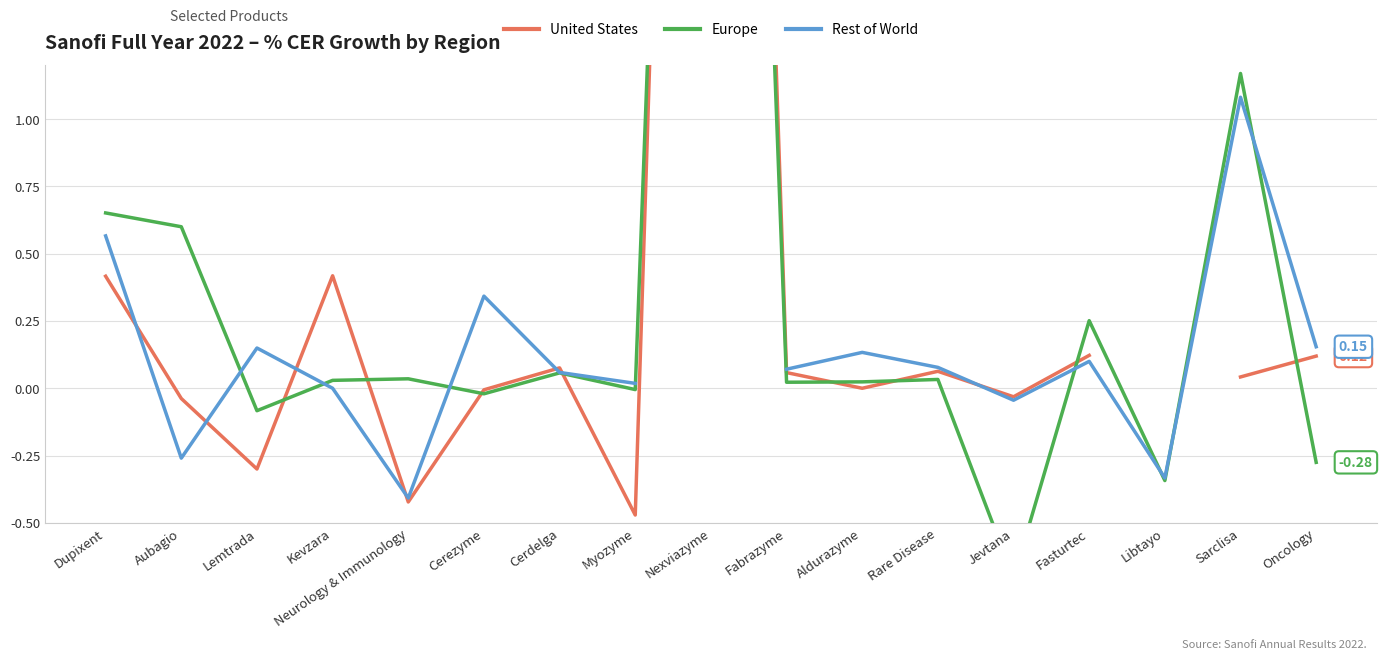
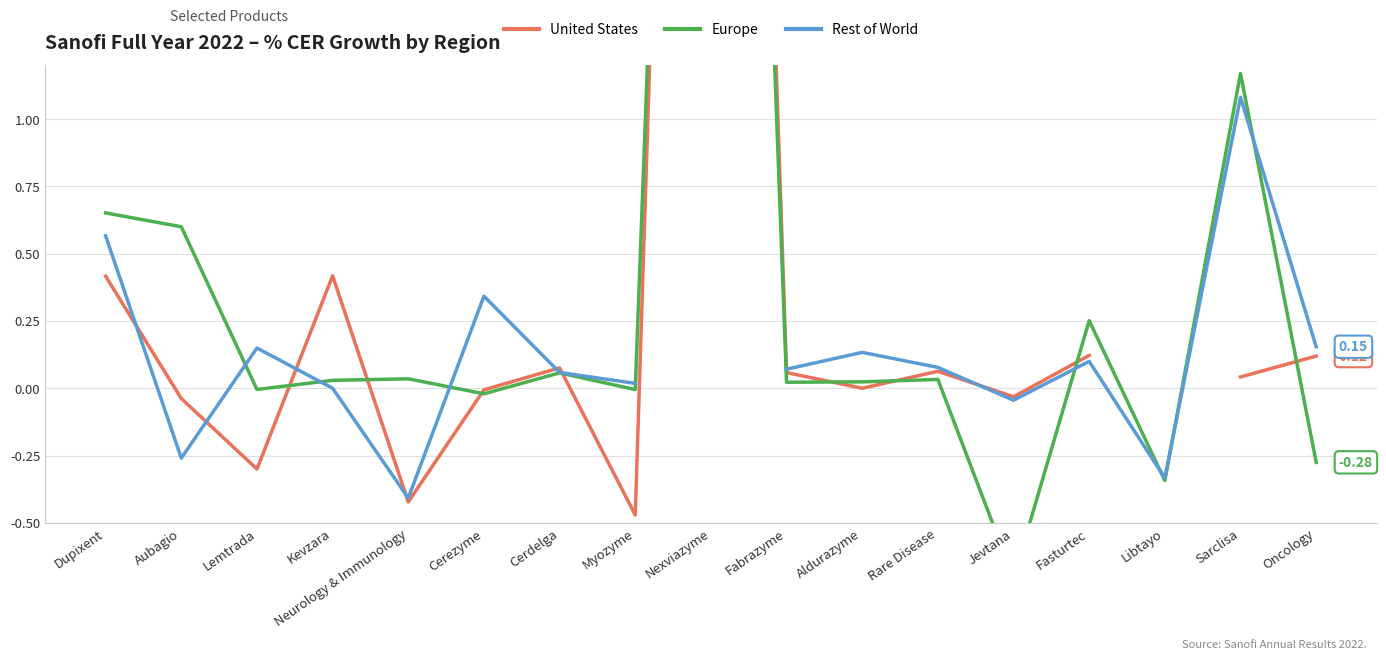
Europe, Lemtrada: -0.08 -> 0.00
